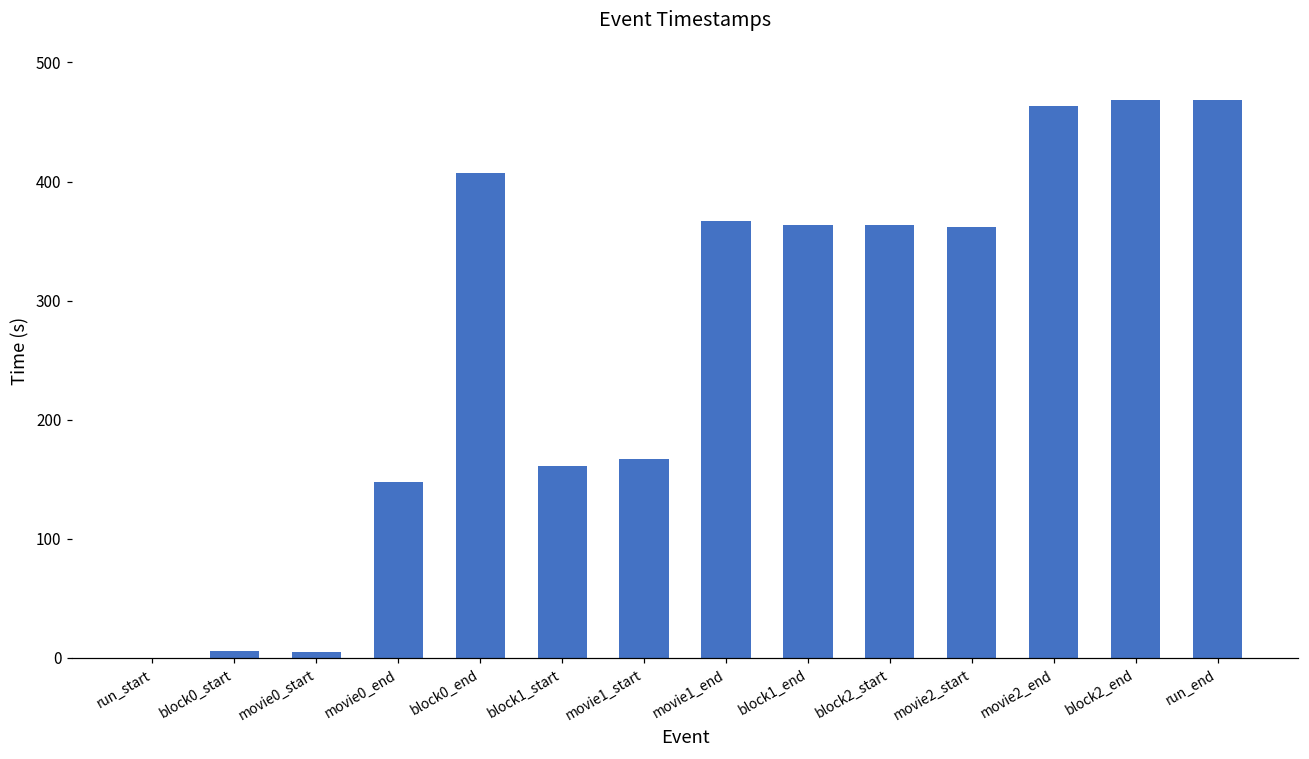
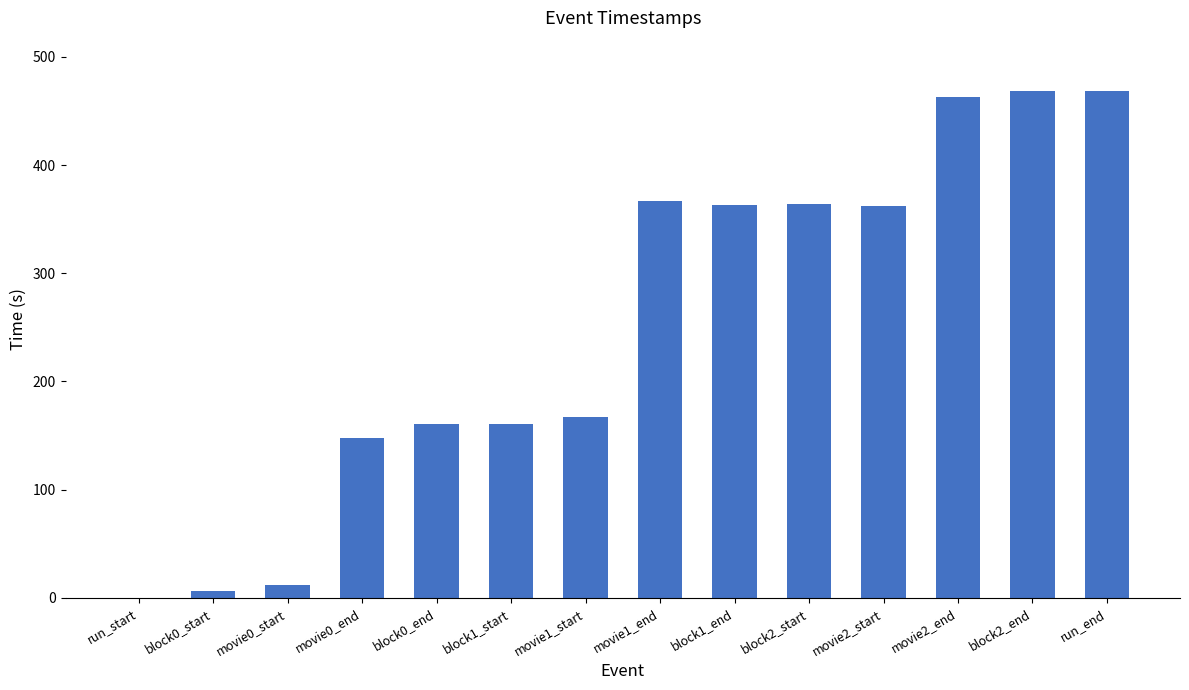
movie0_start: 4 -> 12
block0_end: 407 -> 161
